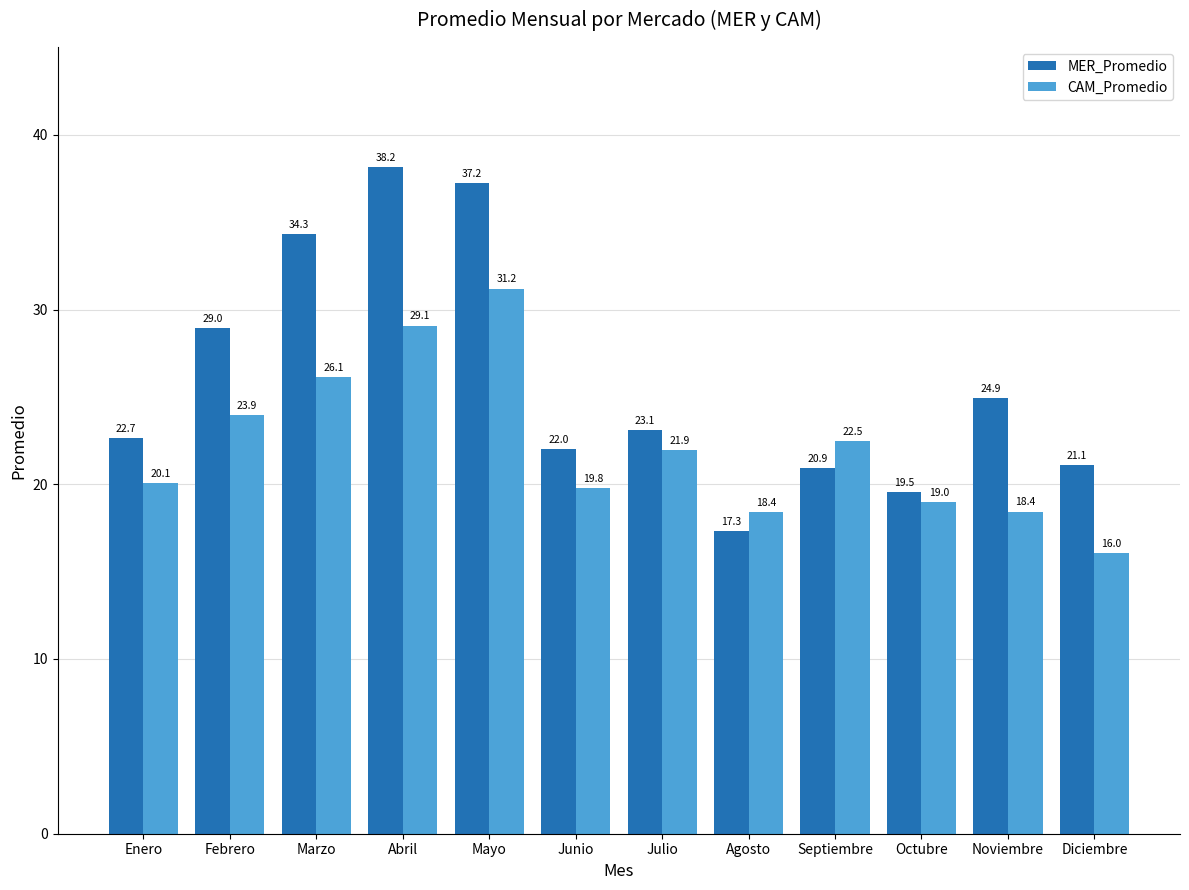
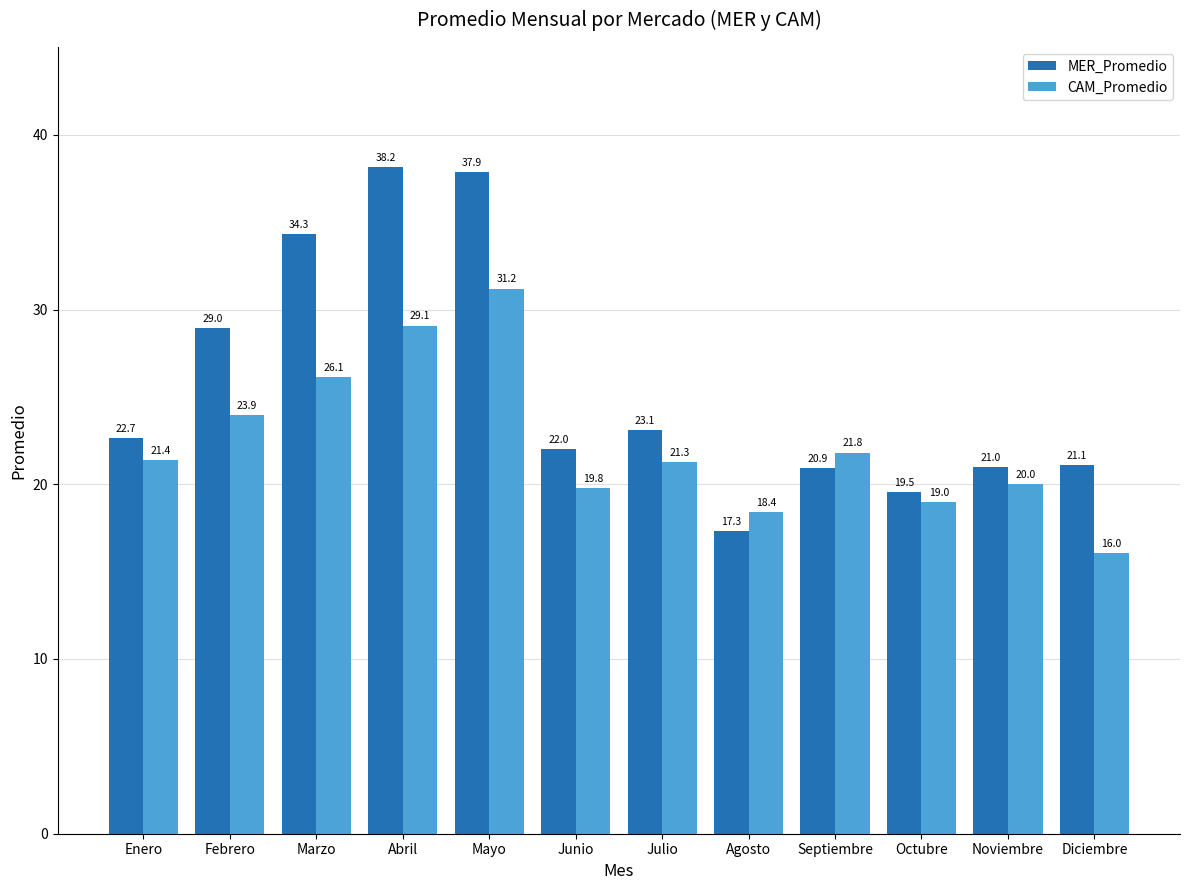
CAM_Promedio, Enero: 20.1 -> 21.4
MER_Promedio, Mayo: 37.2 -> 37.9
CAM_Promedio, Julio: 21.9 -> 21.3
CAM_Promedio, Septiembre: 22.5 -> 21.8
MER_Promedio, Noviembre: 24.9 -> 21.0
CAM_Promedio, Noviembre: 18.4 -> 20.0
